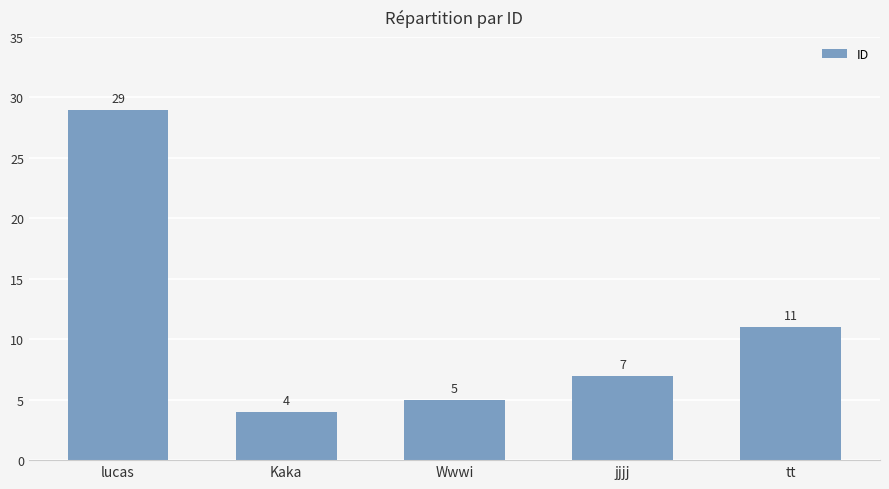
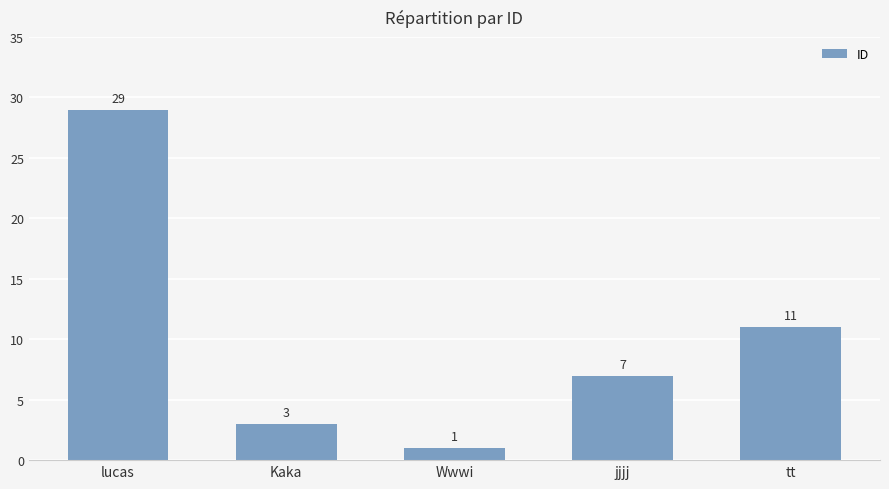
Kaka: 4 -> 3
Wwwi: 5 -> 1
